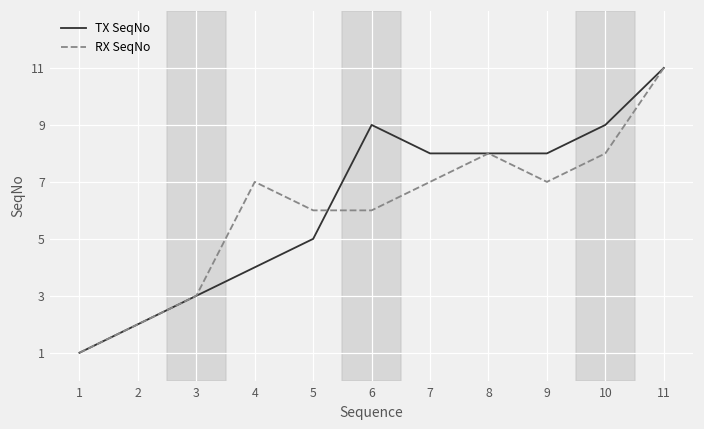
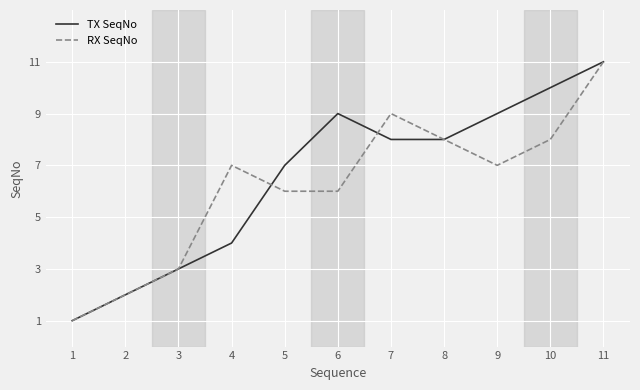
TX SeqNo, 5: 5 -> 7
RX SeqNo, 7: 7 -> 9
TX SeqNo, 9: 8 -> 9
TX SeqNo, 10: 9 -> 10
